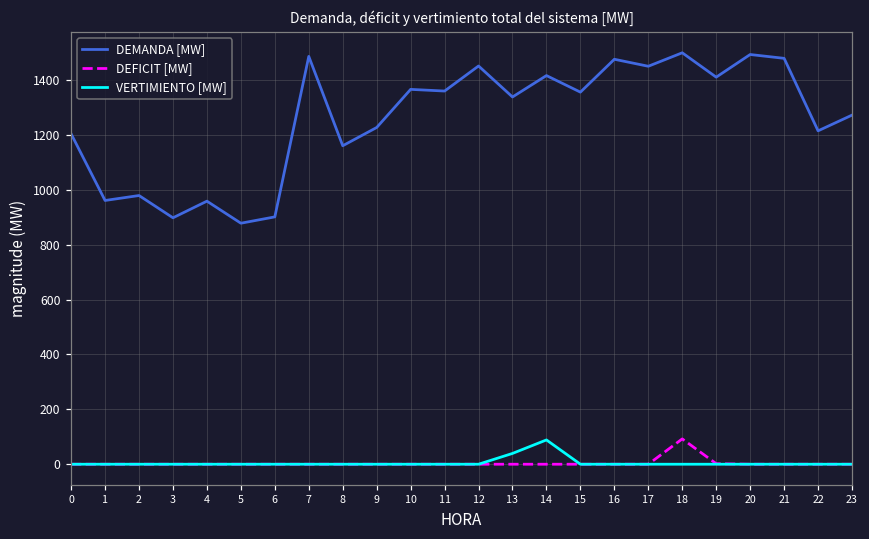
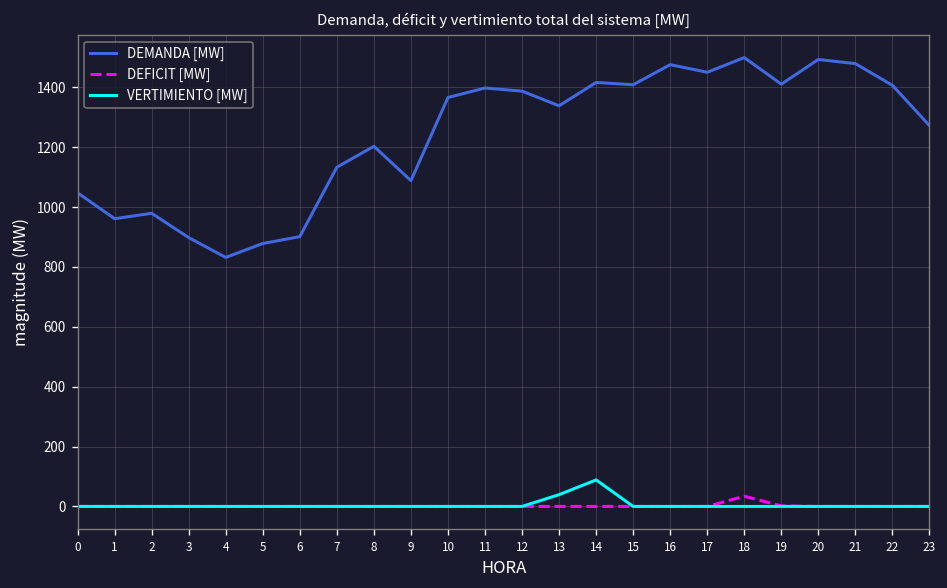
DEMANDA [MW], 0: 1200 -> 1050
DEMANDA [MW], 4: 960 -> 830
DEMANDA [MW], 7: 1490 -> 1130
DEMANDA [MW], 8: 1160 -> 1200
DEMANDA [MW], 9: 1230 -> 1090
DEMANDA [MW], 11: 1360 -> 1400
DEMANDA [MW], 12: 1450 -> 1390
DEMANDA [MW], 15: 1360 -> 1410
DEFICIT [MW], 18: 90 -> 30
DEMANDA [MW], 22: 1210 -> 1410
